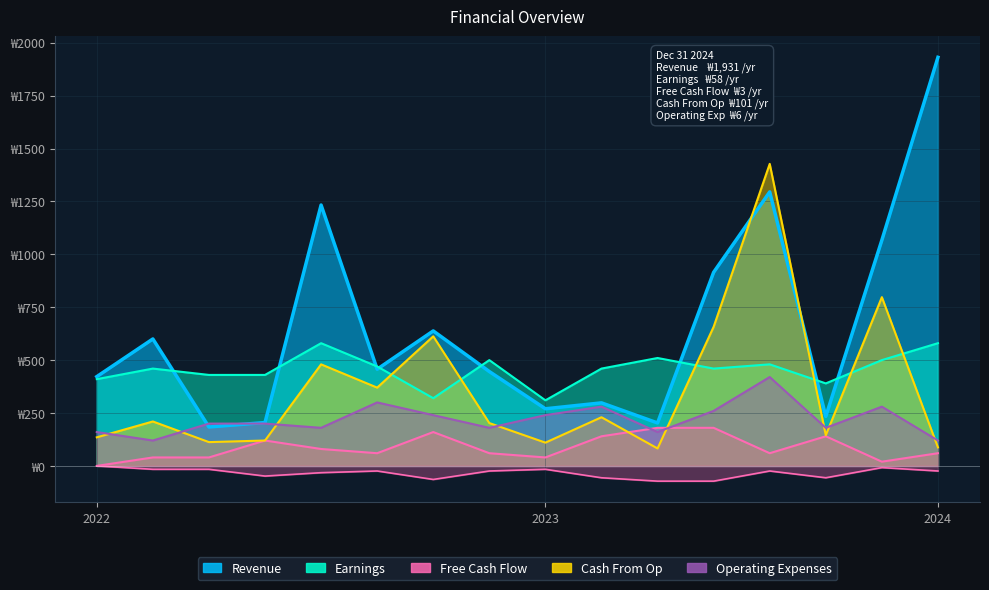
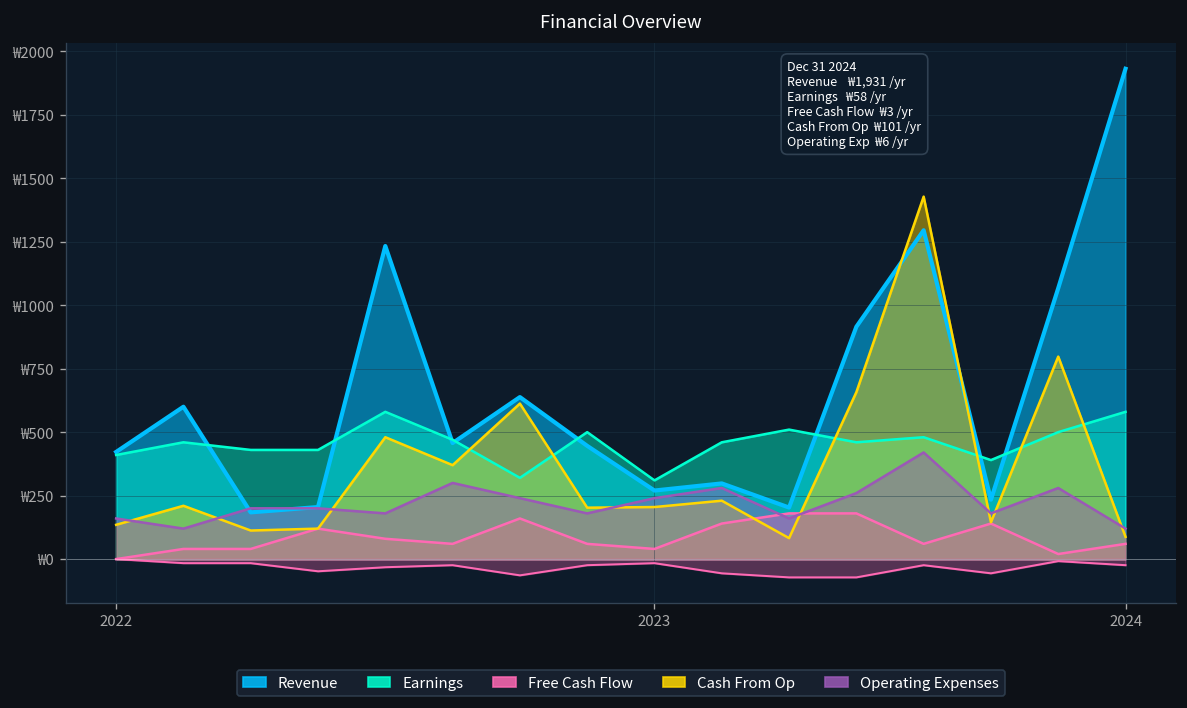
Cash From Op, 2023: ₩110 -> ₩210
